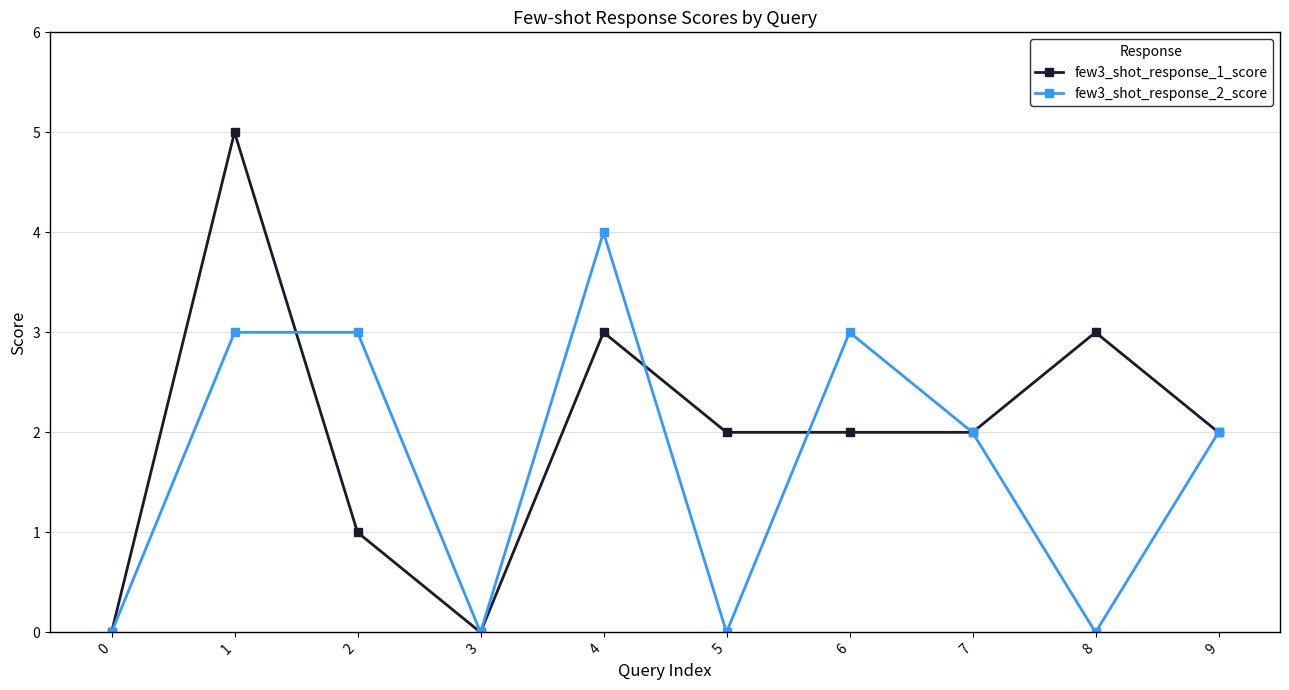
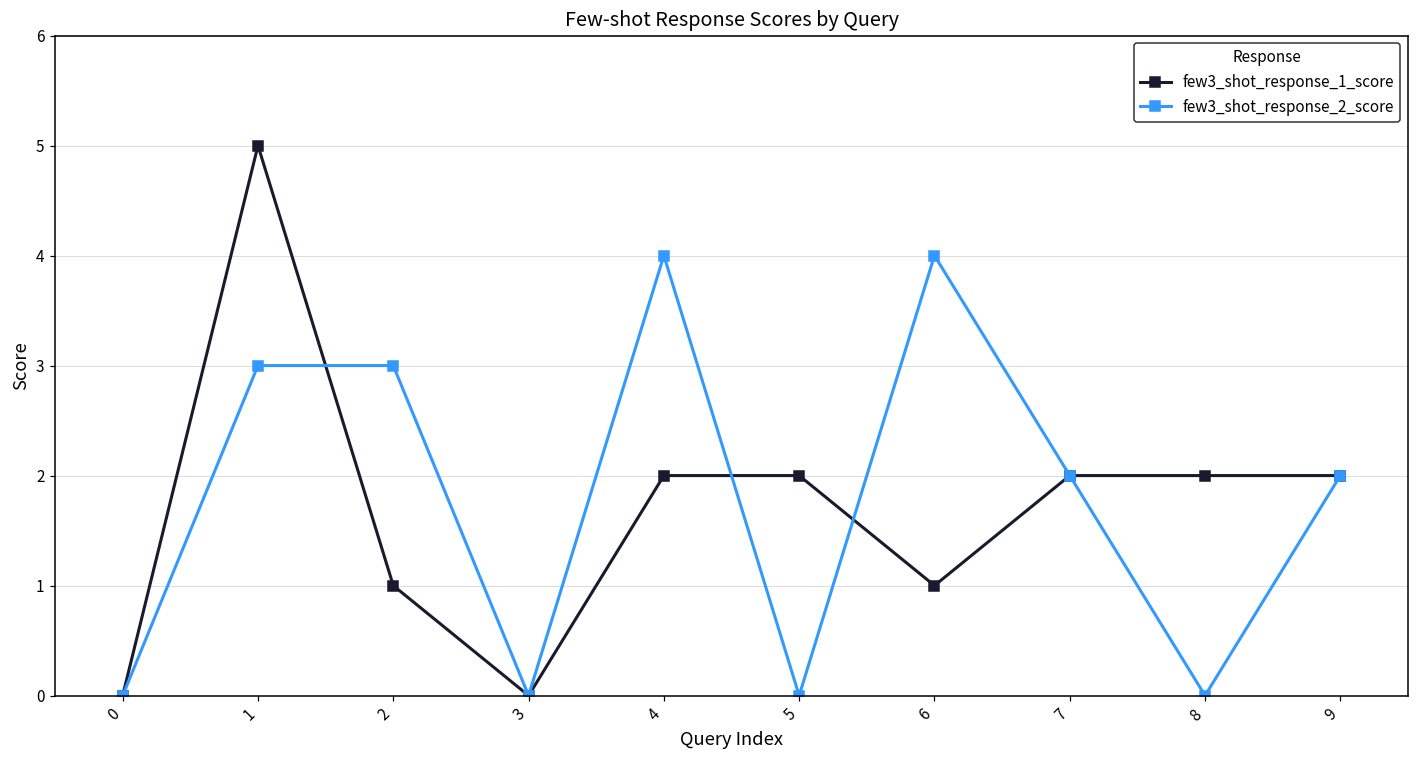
few3_shot_response_1_score, 4: 3 -> 2
few3_shot_response_1_score, 6: 2 -> 1
few3_shot_response_2_score, 6: 3 -> 4
few3_shot_response_1_score, 8: 3 -> 2
